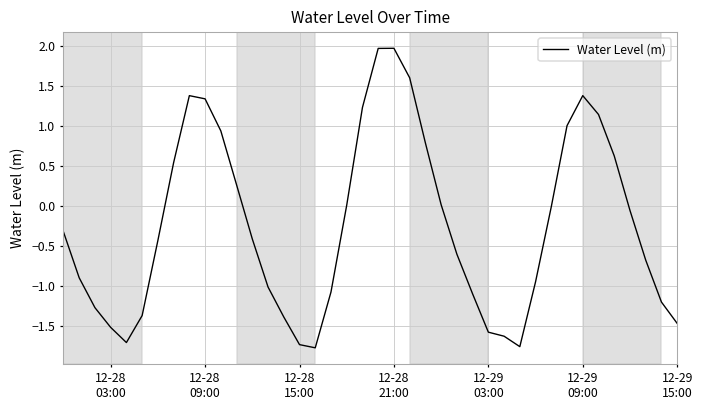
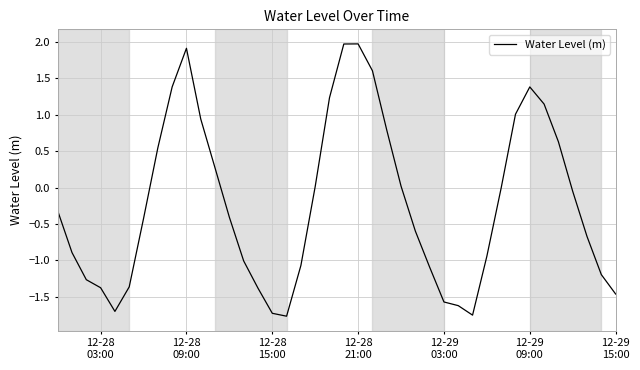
12-28 03:00: -1.5 -> -1.4
12-28 09:00: 1.3 -> 1.9
